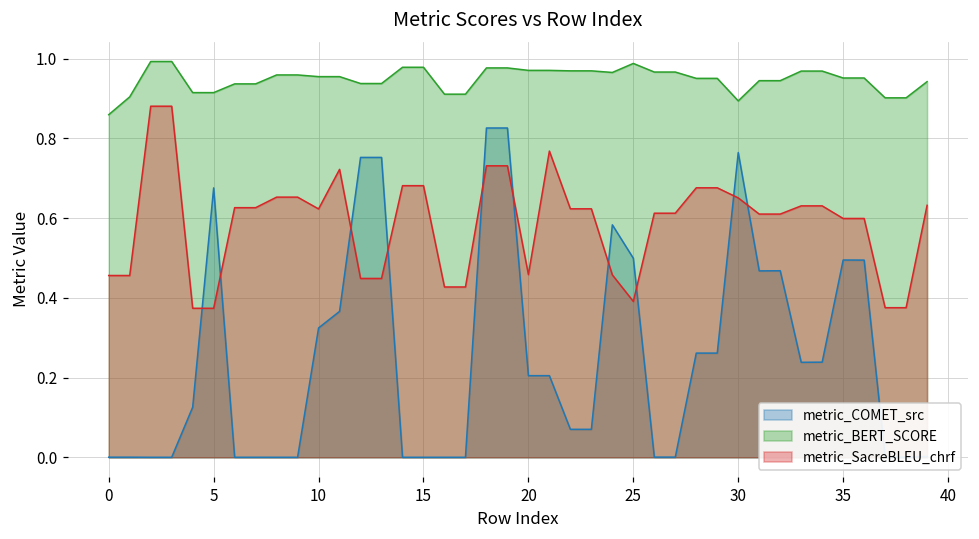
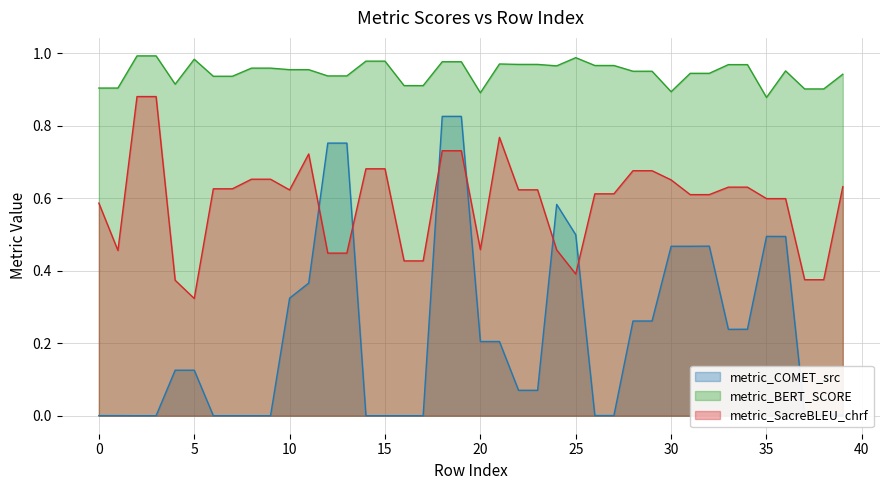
metric_BERT_SCORE, 0: 0.86 -> 0.90
metric_SacreBLEU_chrf, 0: 0.46 -> 0.59
metric_COMET_src, 5: 0.68 -> 0.13
metric_BERT_SCORE, 5: 0.91 -> 0.98
metric_SacreBLEU_chrf, 5: 0.37 -> 0.32
metric_BERT_SCORE, 20: 0.97 -> 0.89
metric_COMET_src, 30: 0.76 -> 0.47
metric_BERT_SCORE, 35: 0.95 -> 0.88
